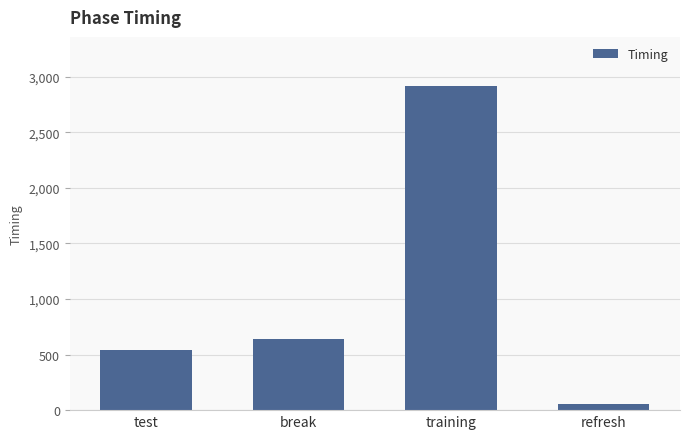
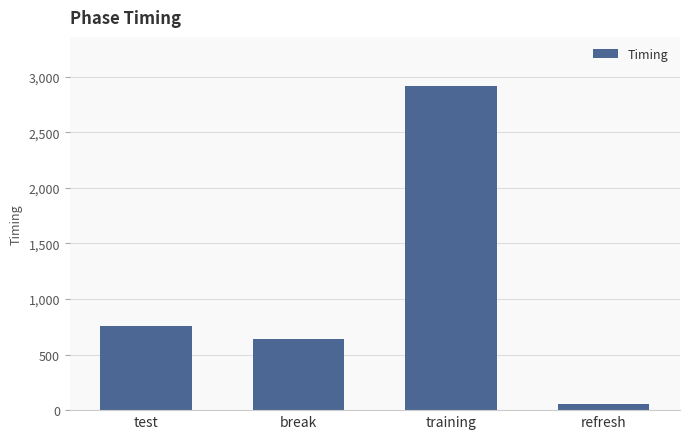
test: 540 -> 760
